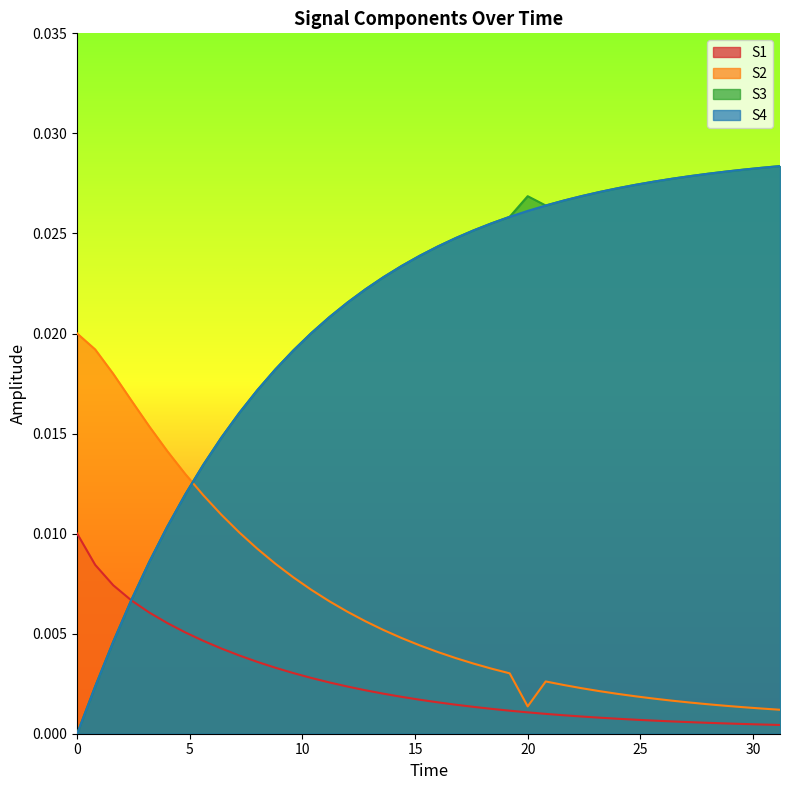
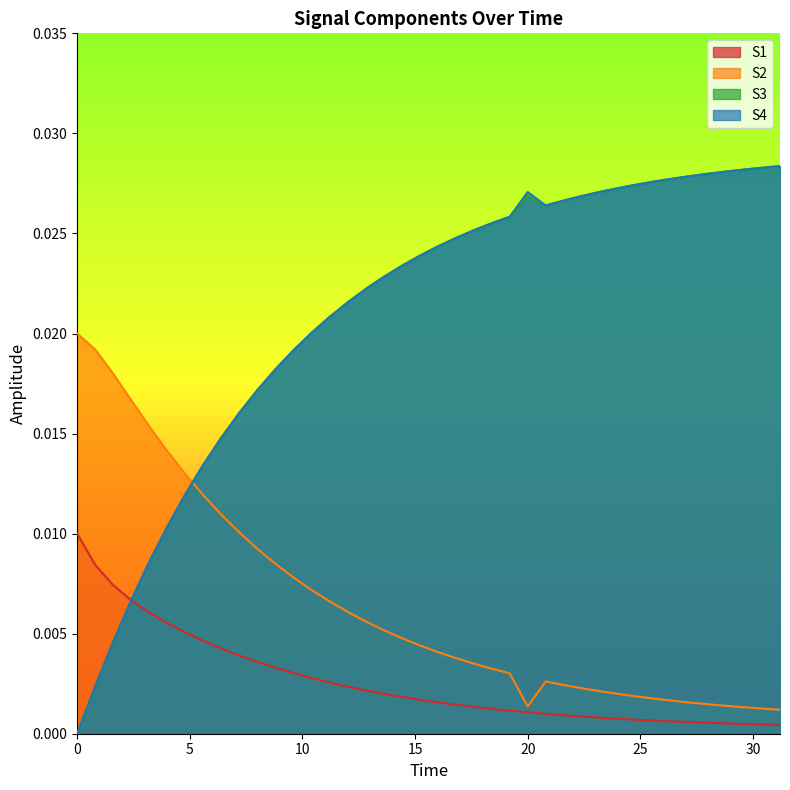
S4, 20: 0.0261 -> 0.0271
